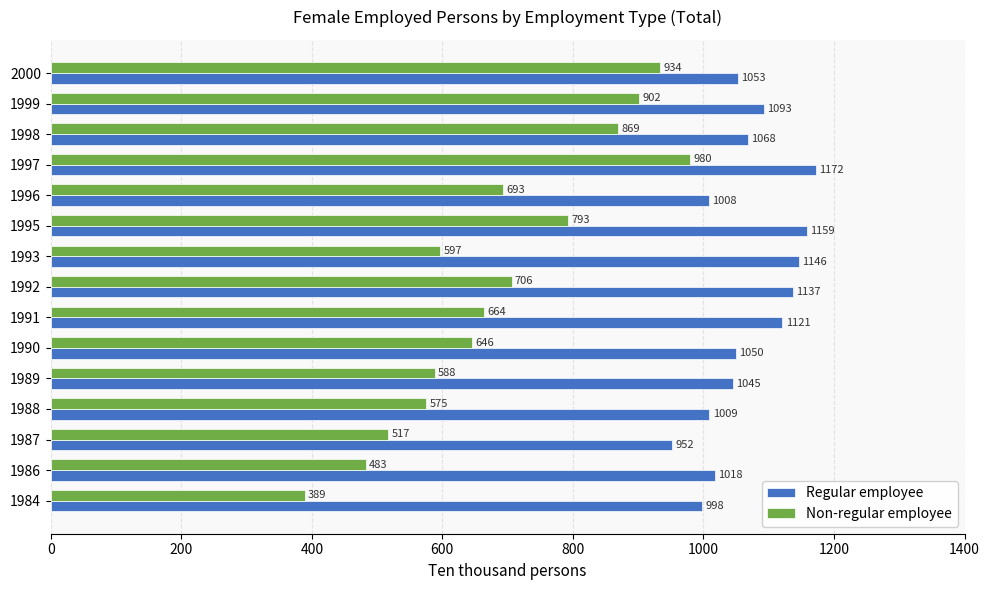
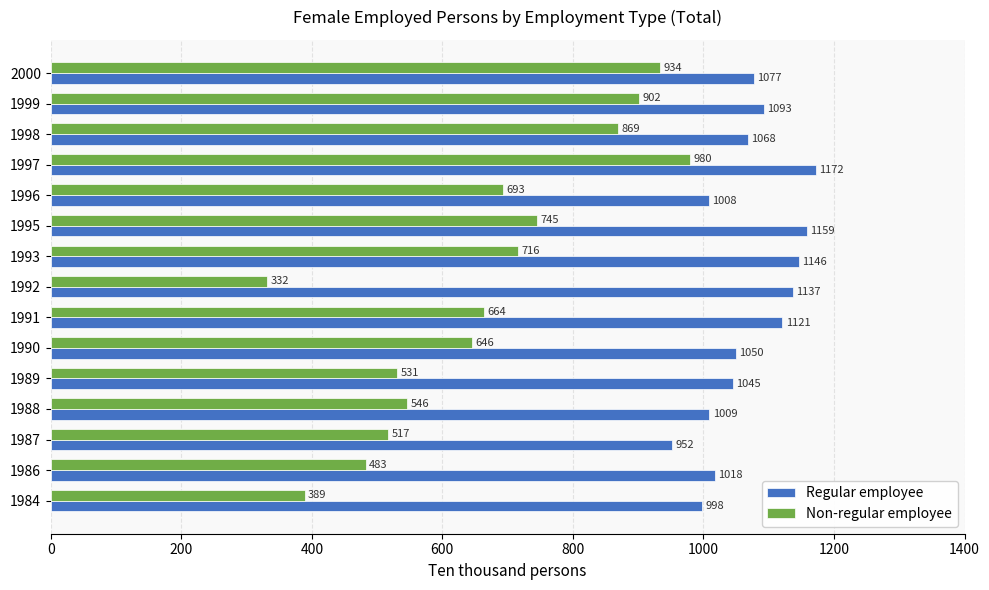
Regular employee, 2000: 1053 -> 1077
Non-regular employee, 1995: 793 -> 745
Non-regular employee, 1993: 597 -> 716
Non-regular employee, 1992: 706 -> 332
Non-regular employee, 1989: 588 -> 531
Non-regular employee, 1988: 575 -> 546
